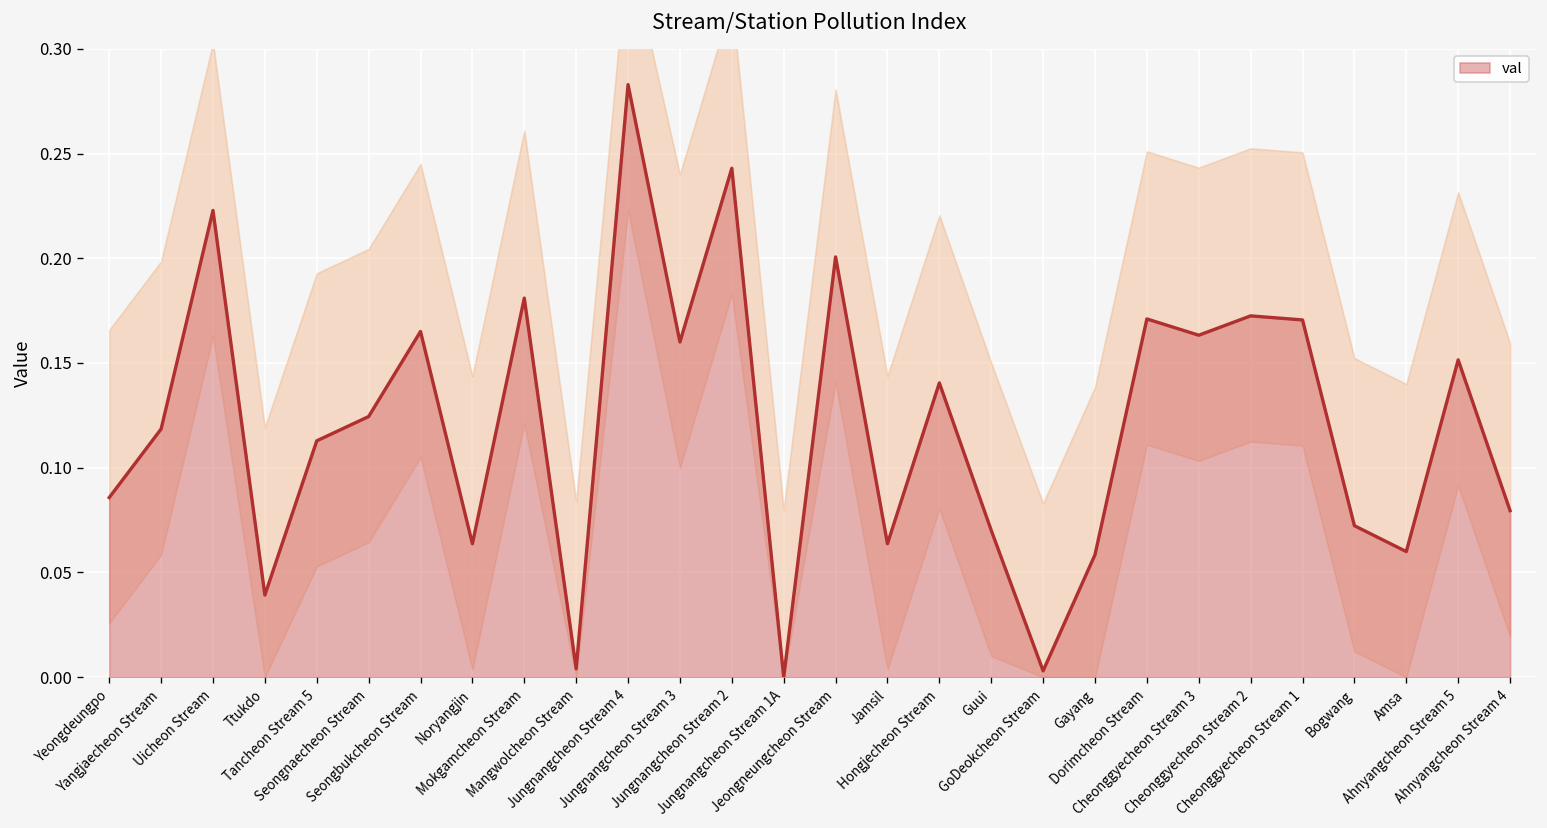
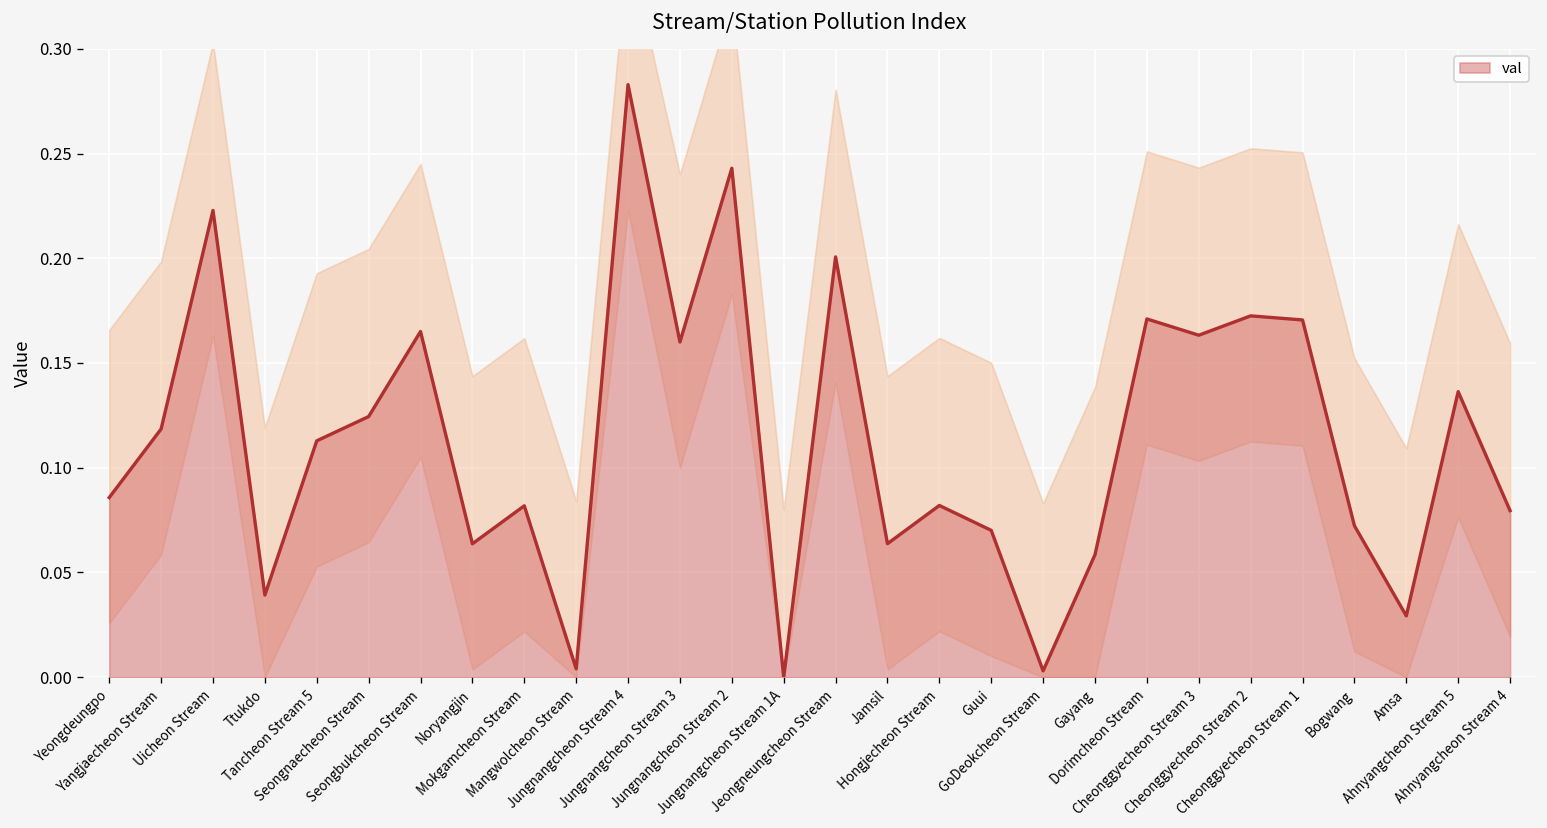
val, Mokgamcheon Stream: 0.181 -> 0.082
val, Hongjecheon Stream: 0.140 -> 0.082
val, Amsa: 0.060 -> 0.029
val, Ahnyangcheon Stream 5: 0.151 -> 0.136
